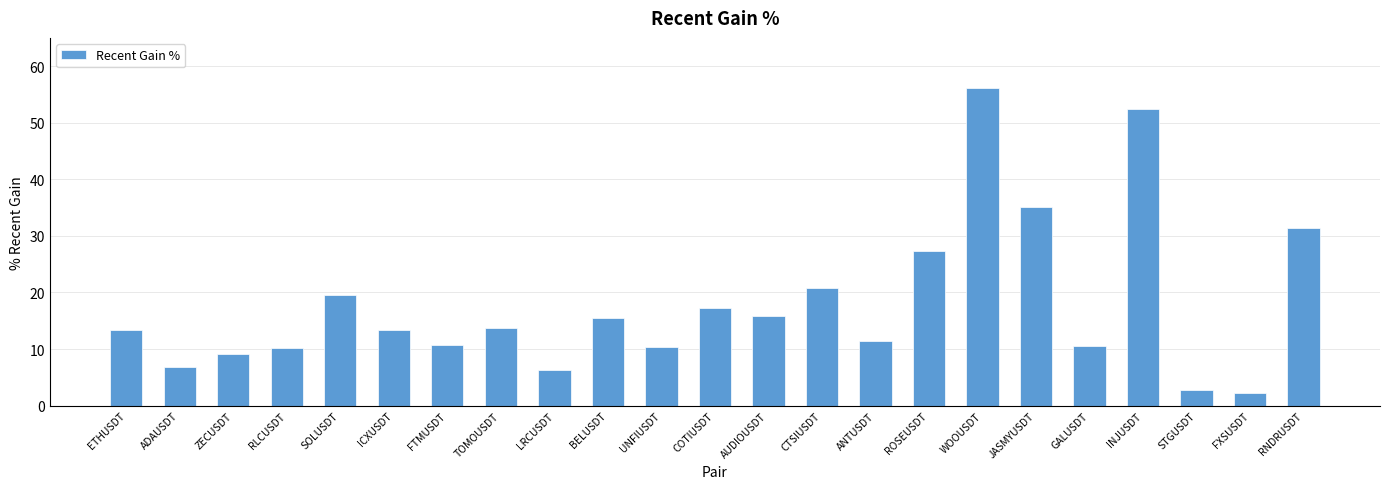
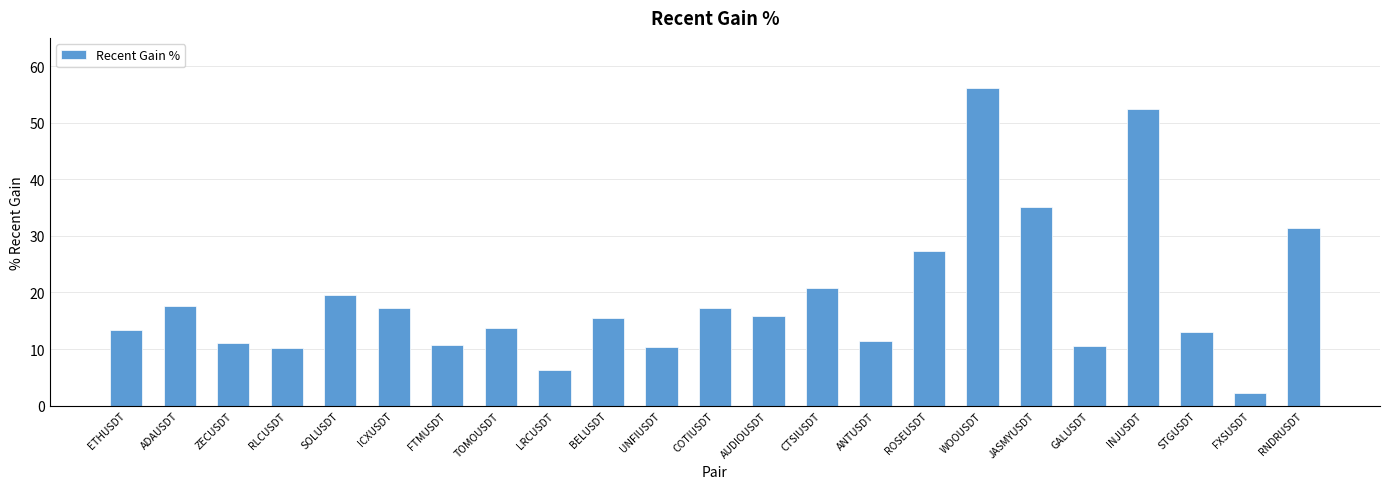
ADAUSDT: 7 -> 18
ZECUSDT: 9 -> 11
ICXUSDT: 13 -> 17
STGUSDT: 3 -> 13
